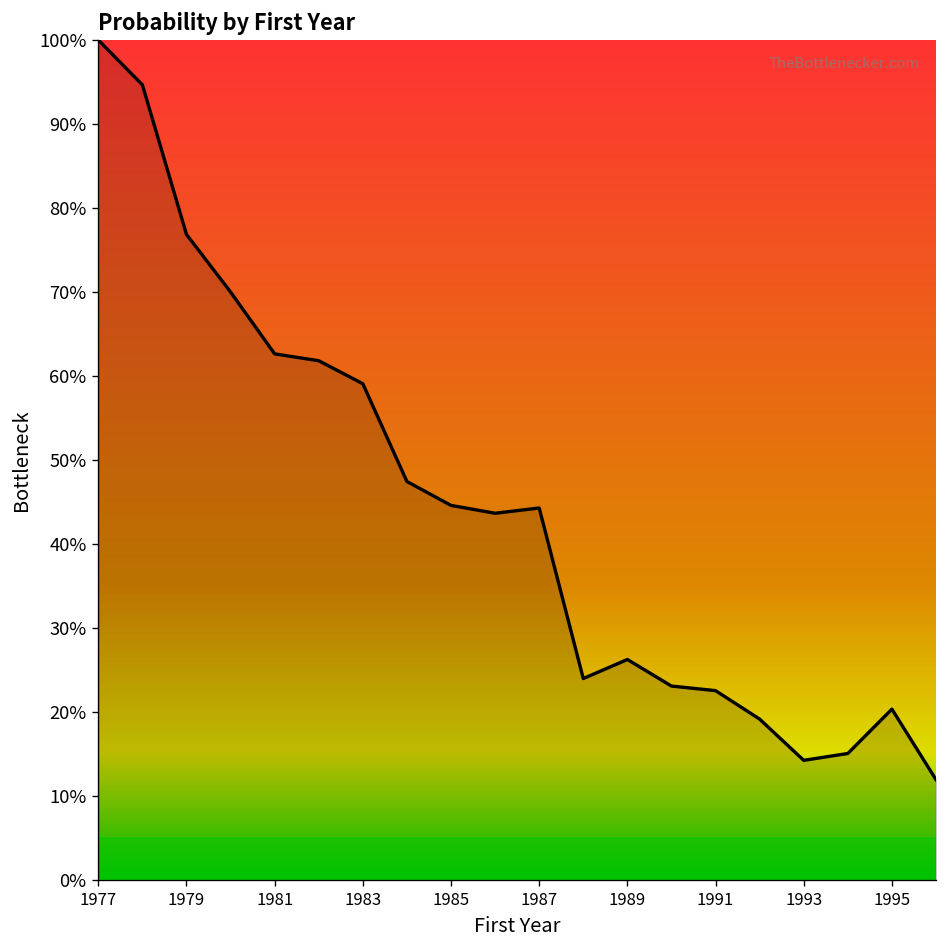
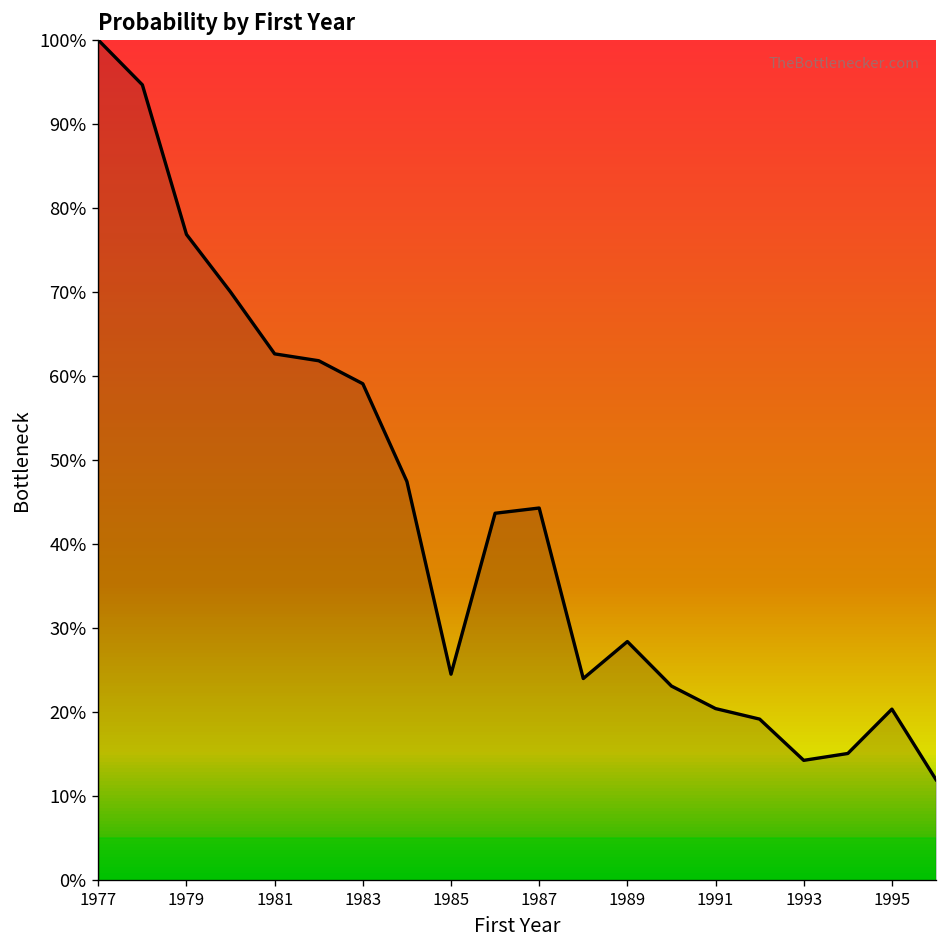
1985: 45% -> 25%
1989: 26% -> 28%
1991: 23% -> 20%
